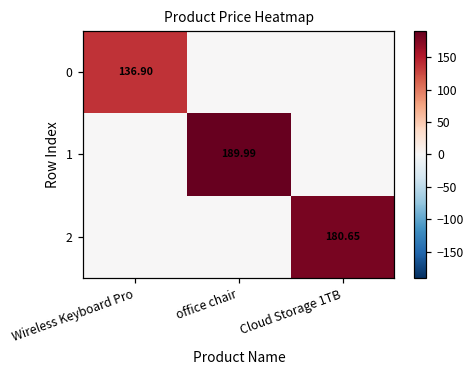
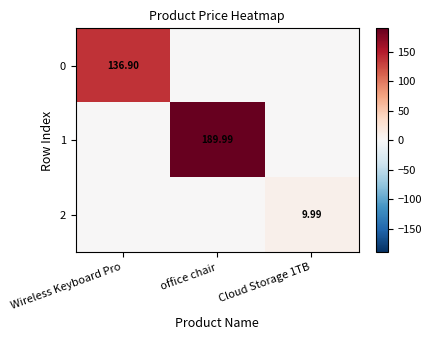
2, Cloud Storage 1TB: 180.65 -> 9.99
